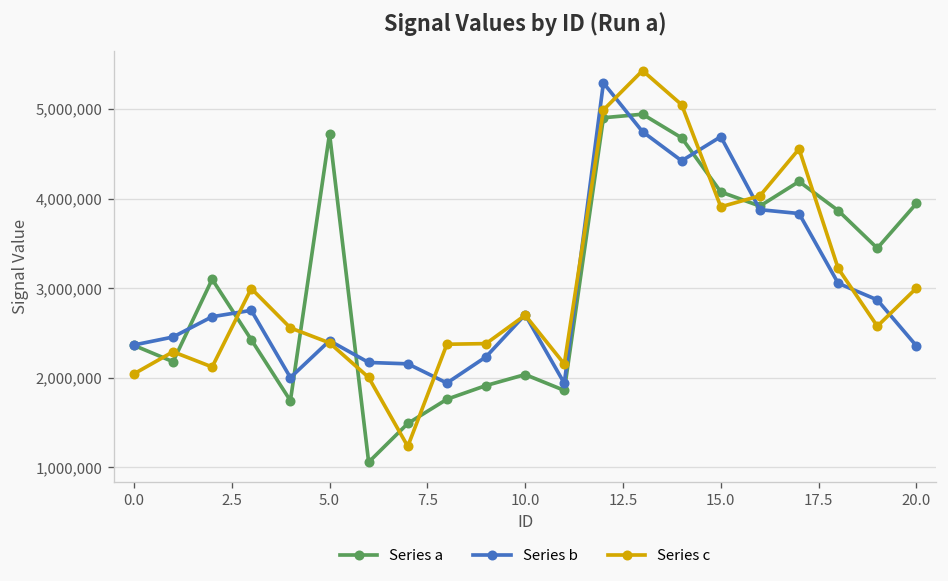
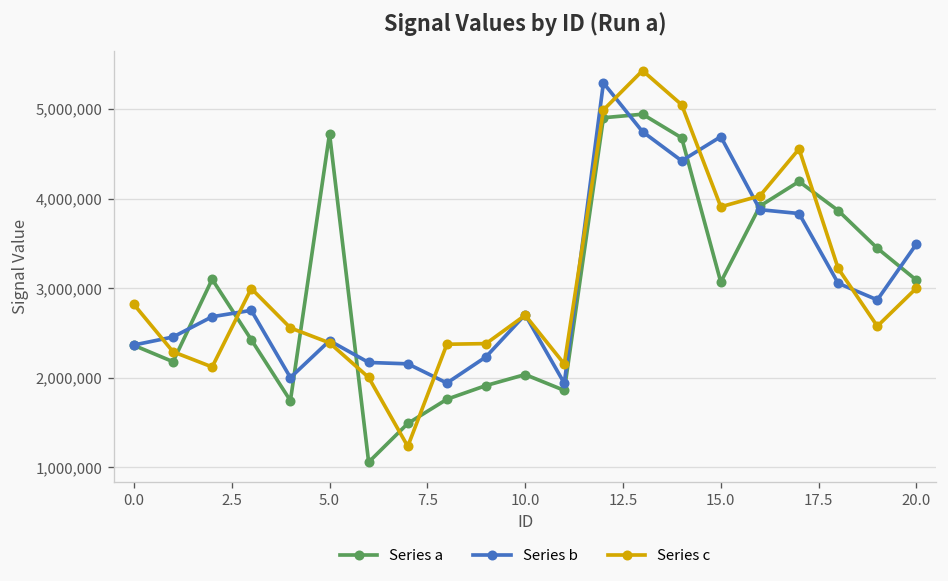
Series c, 0.0: 2,000,000 -> 2,800,000
Series a, 15.0: 4,100,000 -> 3,100,000
Series a, 20.0: 3,900,000 -> 3,100,000
Series b, 20.0: 2,400,000 -> 3,500,000
